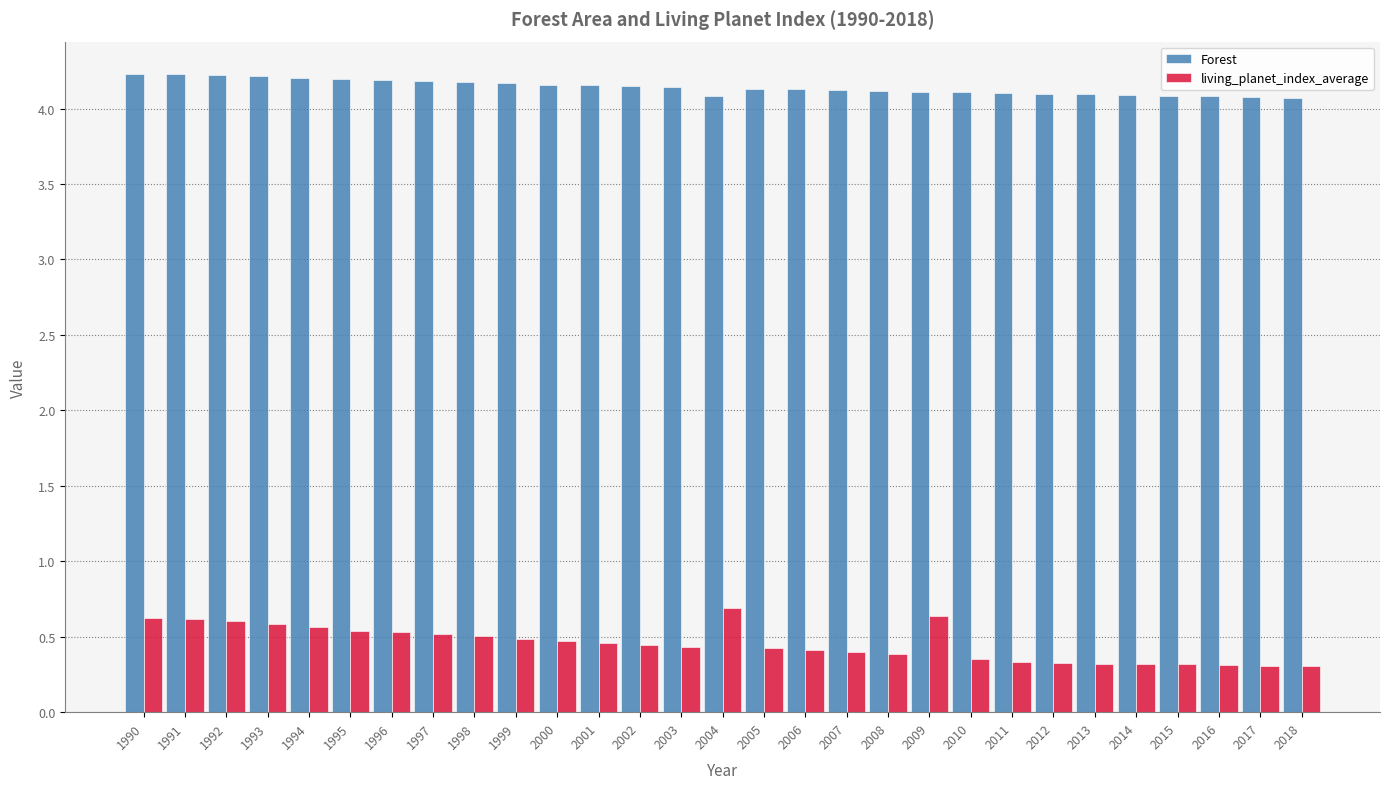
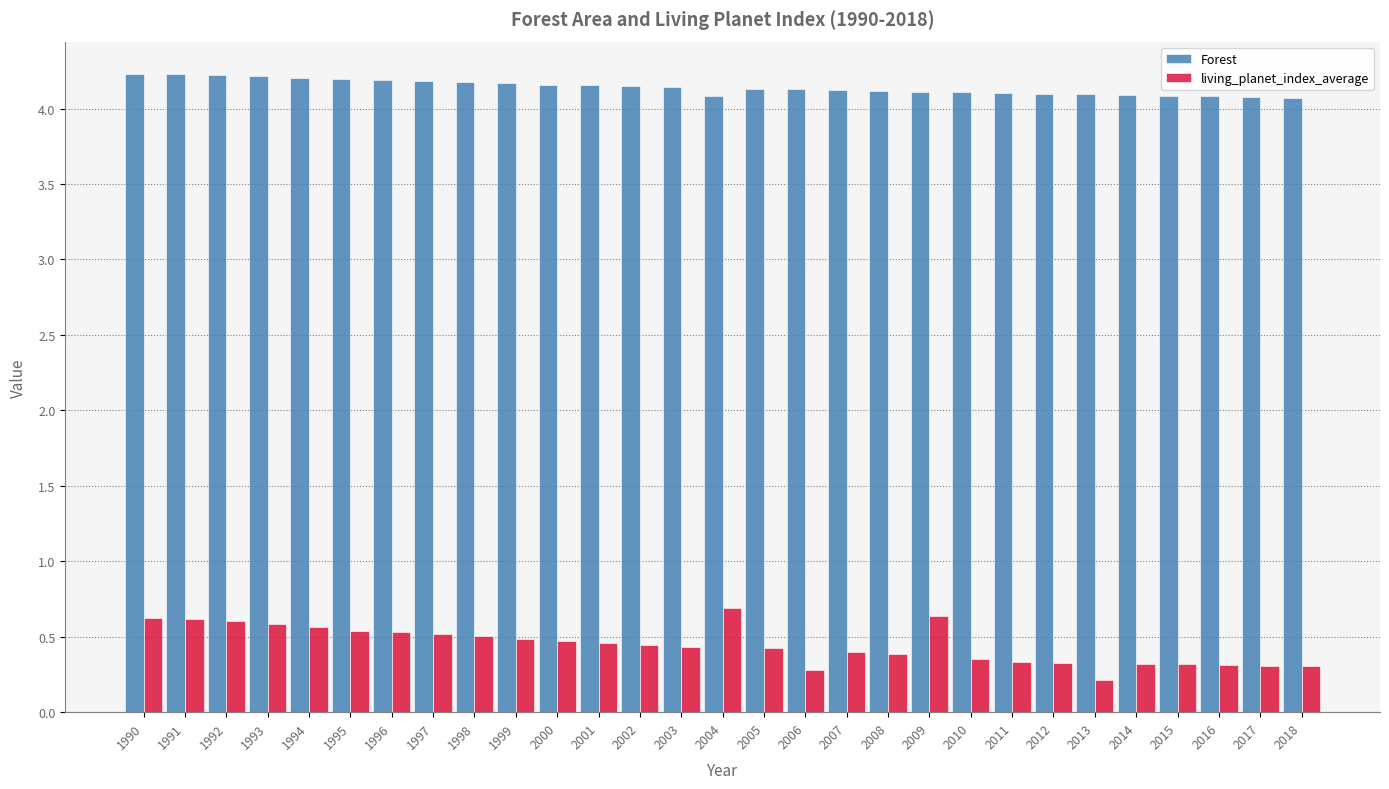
living_planet_index_average, 2006: 0.41 -> 0.28
living_planet_index_average, 2013: 0.32 -> 0.22
